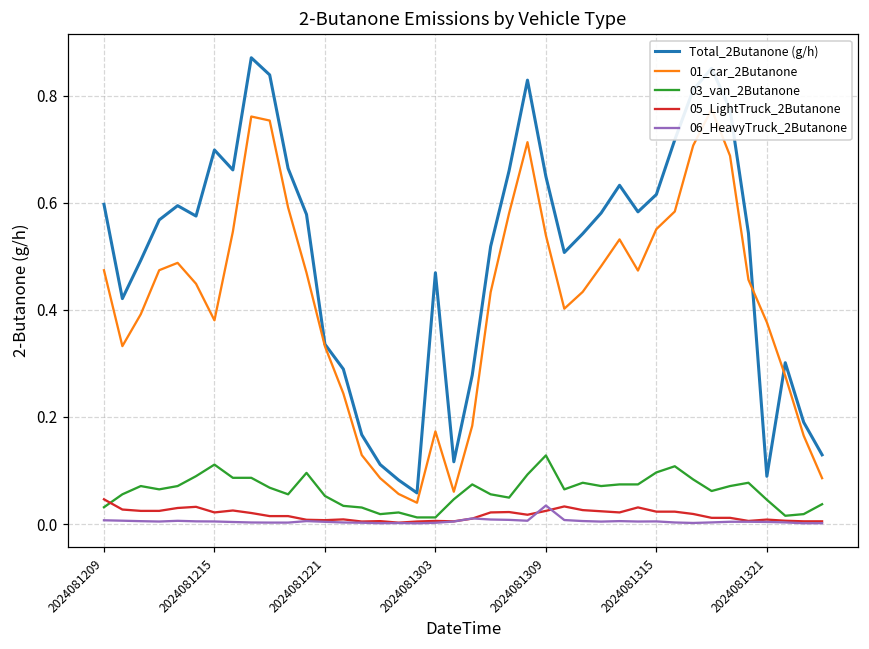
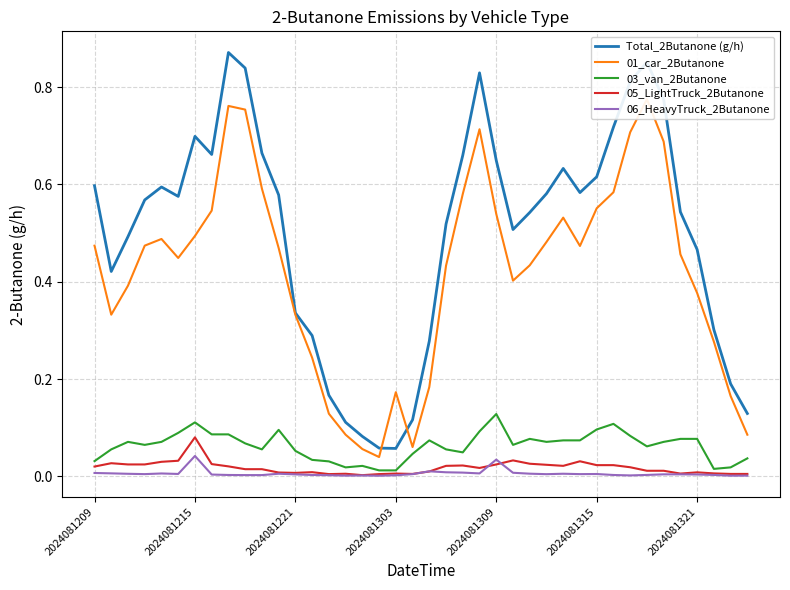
05_LightTruck_2Butanone, 2024081209: 0.05 -> 0.02
01_car_2Butanone, 2024081215: 0.38 -> 0.49
05_LightTruck_2Butanone, 2024081215: 0.02 -> 0.08
06_HeavyTruck_2Butanone, 2024081215: 0.00 -> 0.04
Total_2Butanone (g/h), 2024081303: 0.47 -> 0.06
Total_2Butanone (g/h), 2024081321: 0.09 -> 0.47
03_van_2Butanone, 2024081321: 0.05 -> 0.08
